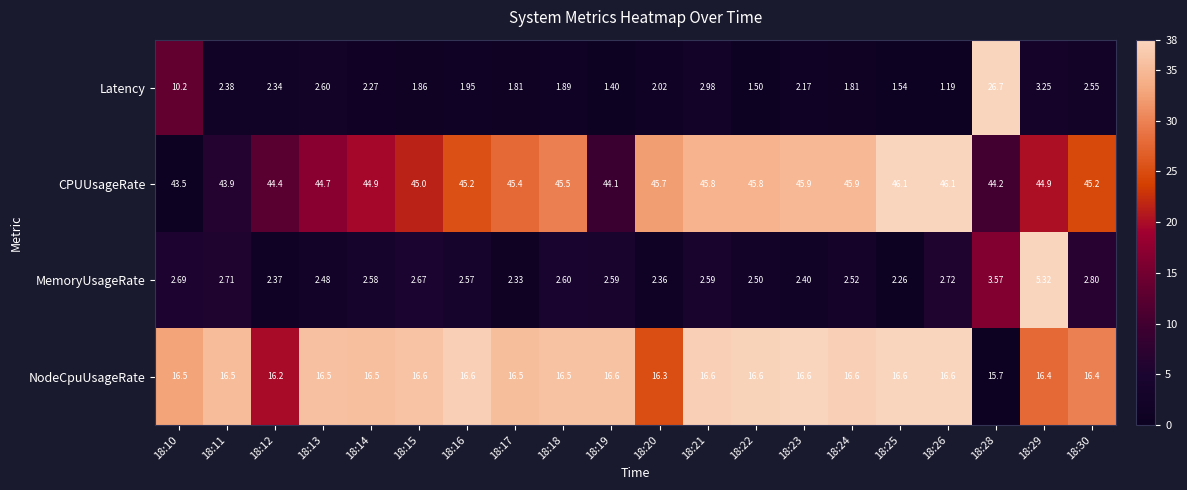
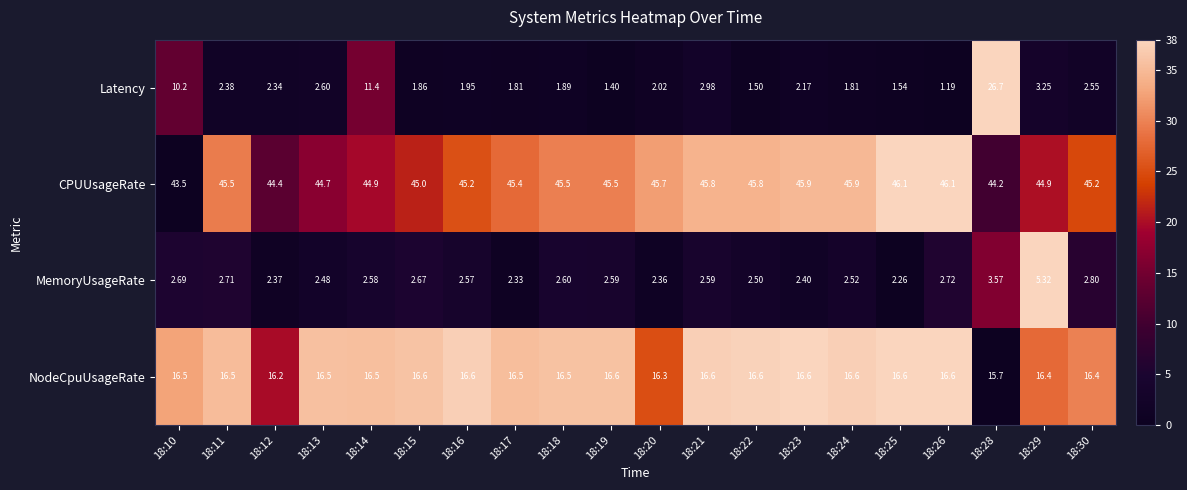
Latency, 18:14: 2.27 -> 11.4
CPUUsageRate, 18:11: 43.9 -> 45.5
CPUUsageRate, 18:19: 44.1 -> 45.5
